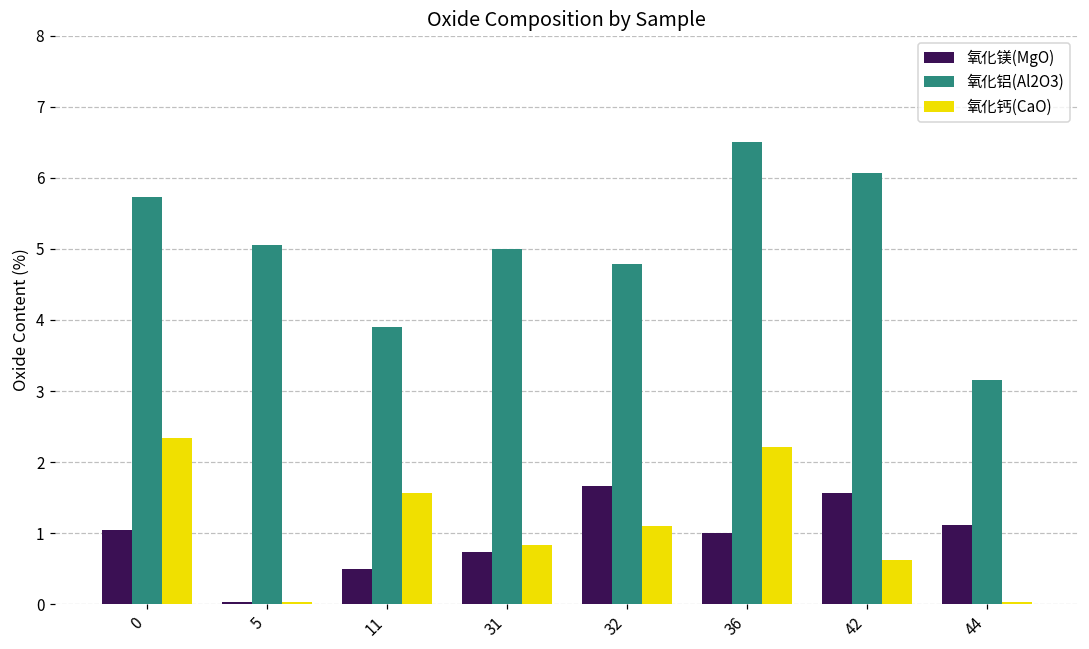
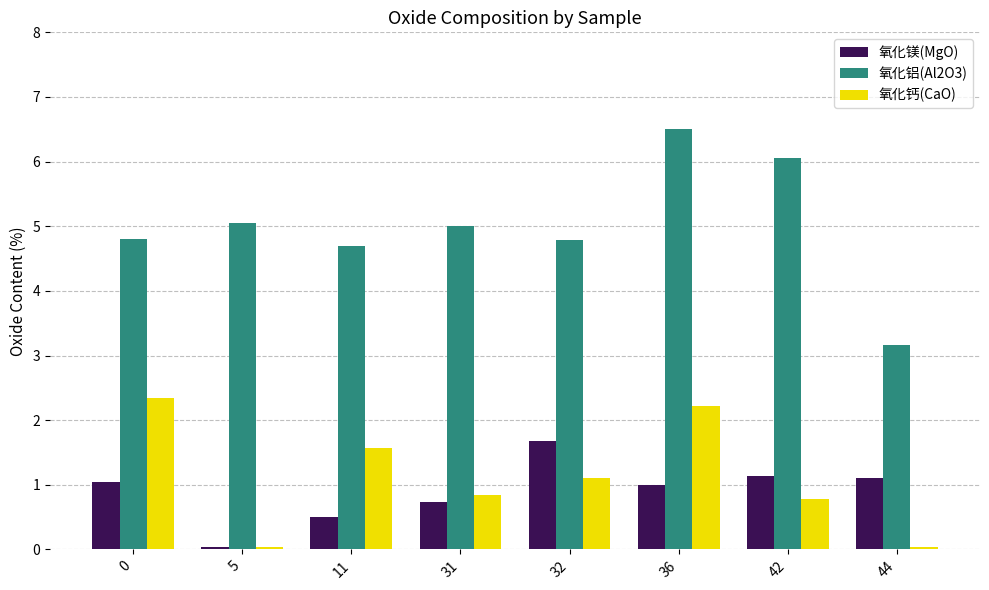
氧化铝(Al2O3), 0: 5.7 -> 4.8
氧化铝(Al2O3), 11: 3.9 -> 4.7
氧化镁(MgO), 42: 1.6 -> 1.1
氧化钙(CaO), 42: 0.6 -> 0.8
